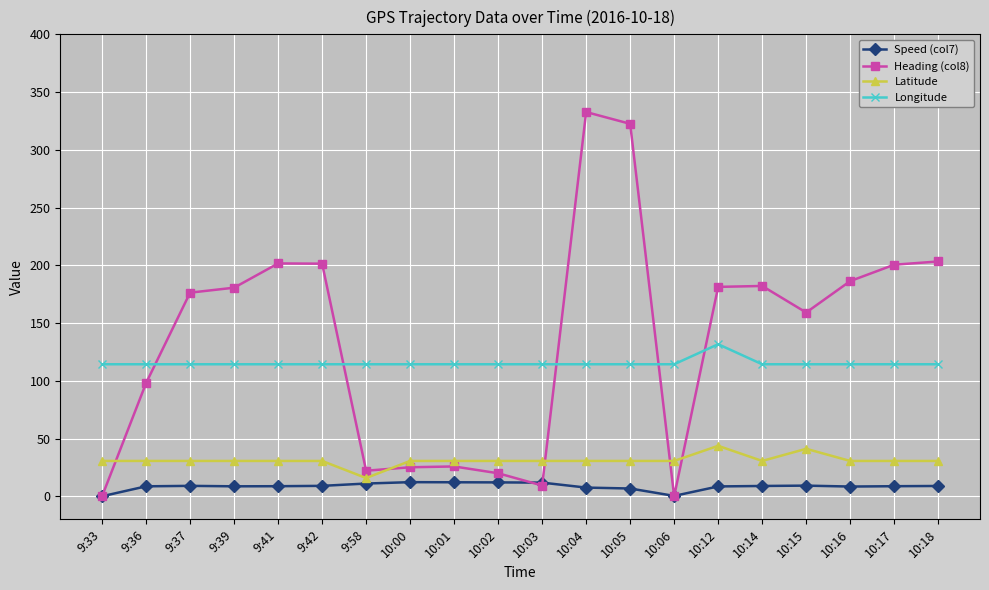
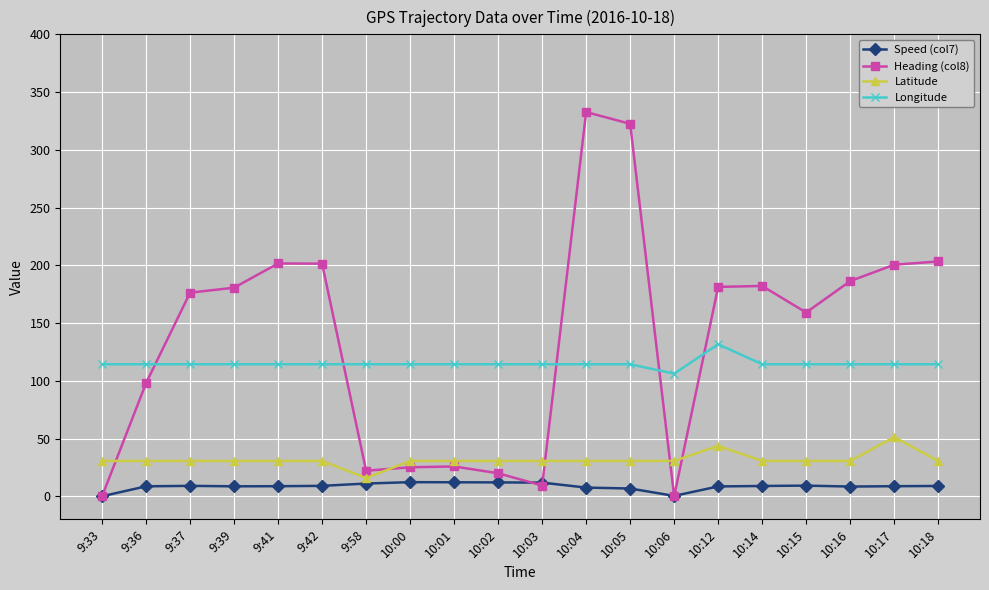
Longitude, 10:06: 114 -> 106
Latitude, 10:15: 41 -> 31
Latitude, 10:17: 31 -> 51
